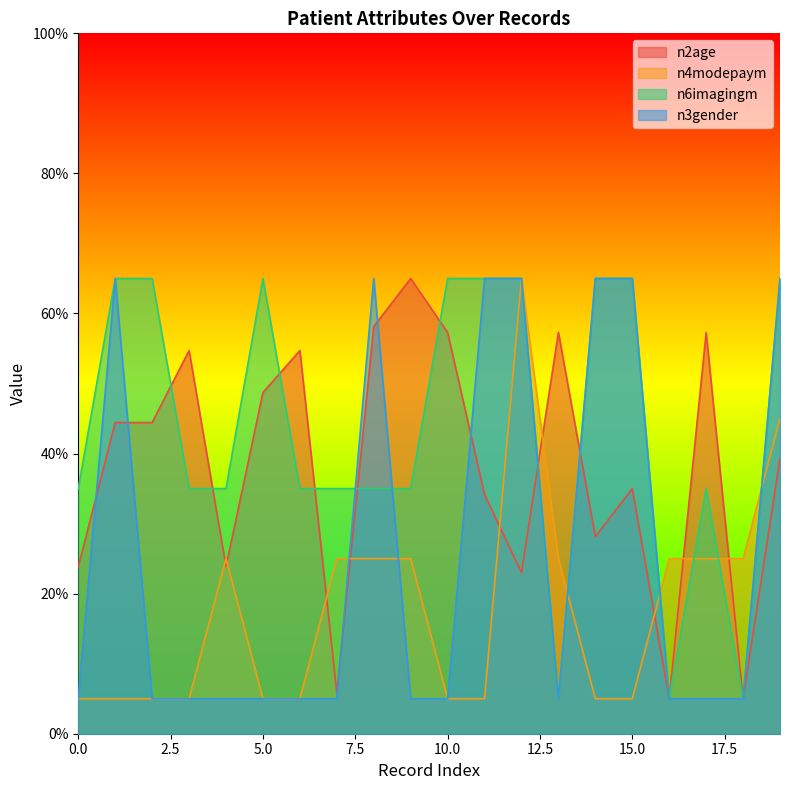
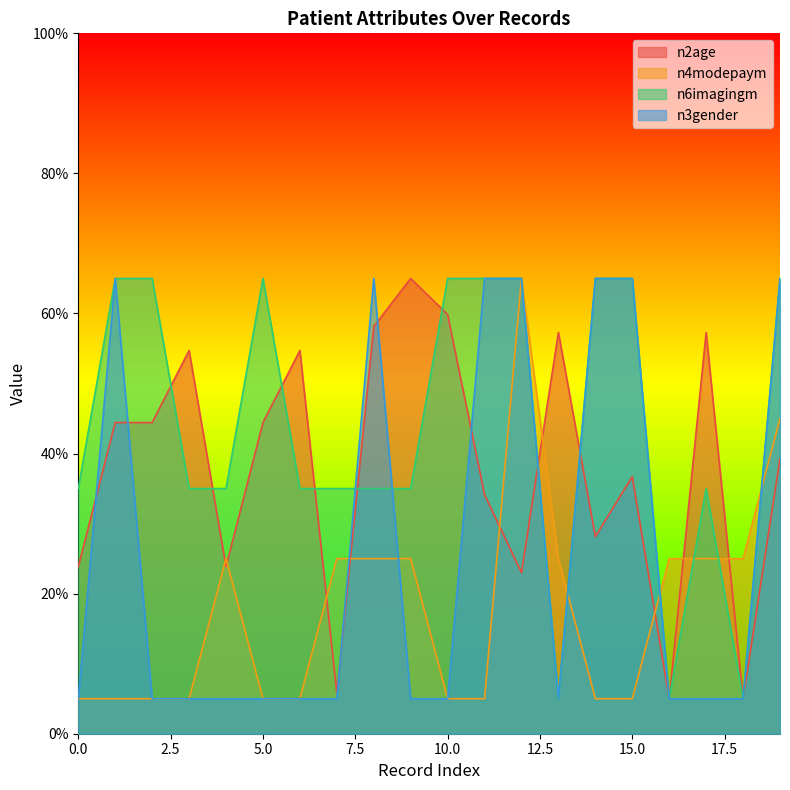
n2age, 5.0: 49% -> 44%
n2age, 10.0: 57% -> 60%
n2age, 15.0: 35% -> 37%
